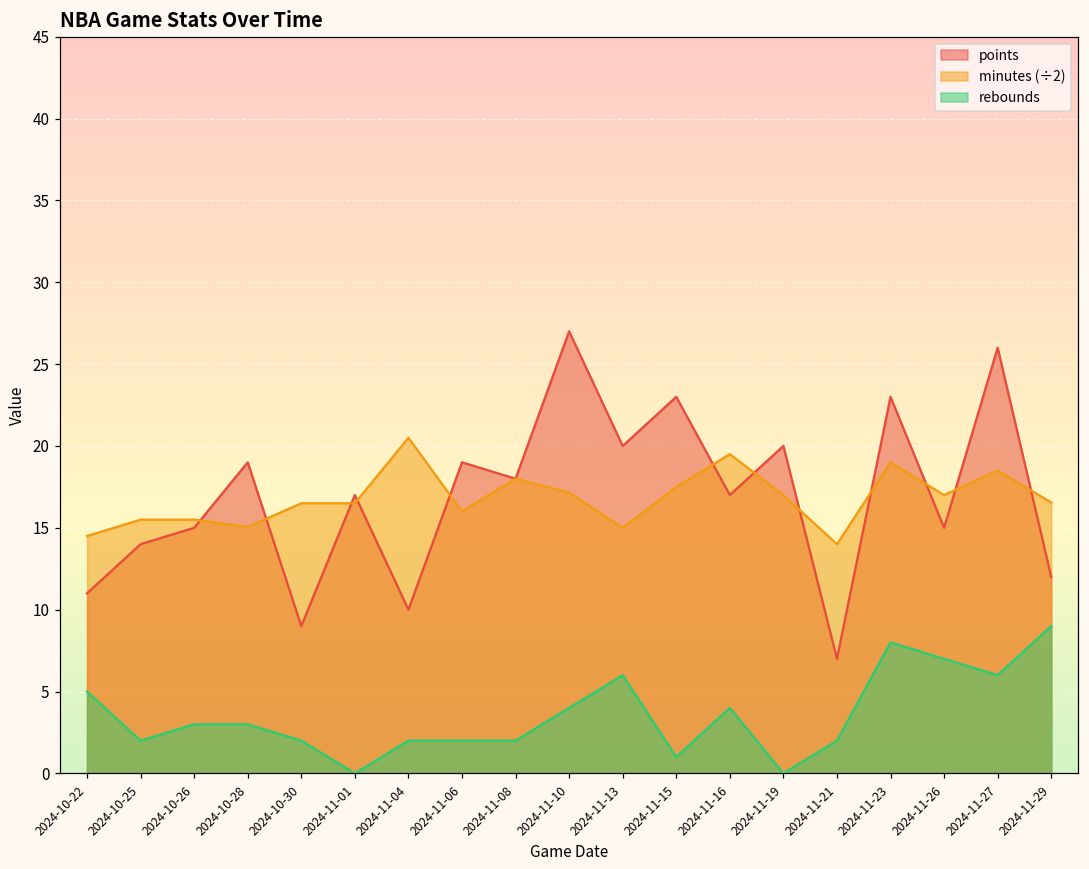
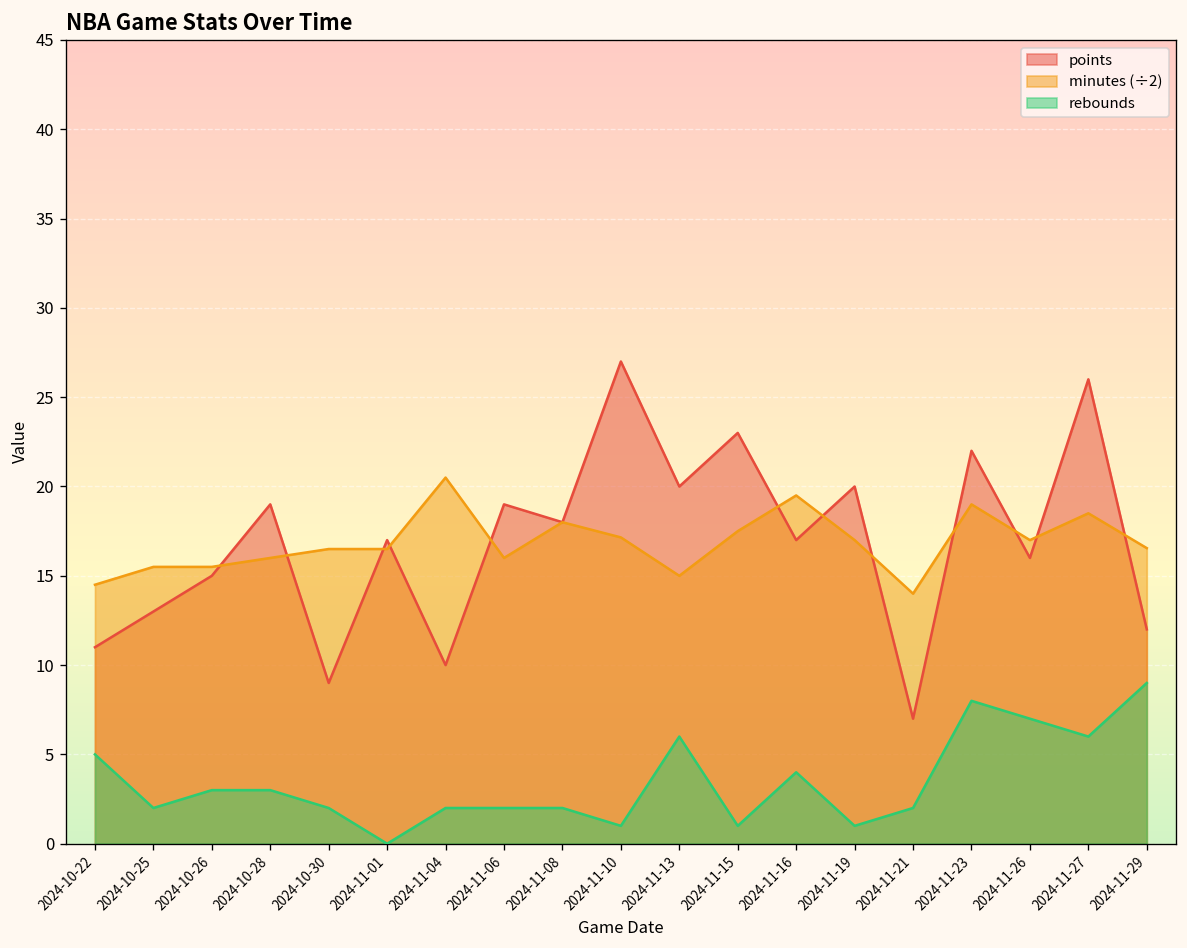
points, 2024-10-25: 14 -> 13
minutes (÷2), 2024-10-28: 15.1 -> 16.0
rebounds, 2024-11-10: 4 -> 1
rebounds, 2024-11-19: 0 -> 1
points, 2024-11-23: 23 -> 22
points, 2024-11-26: 15 -> 16
